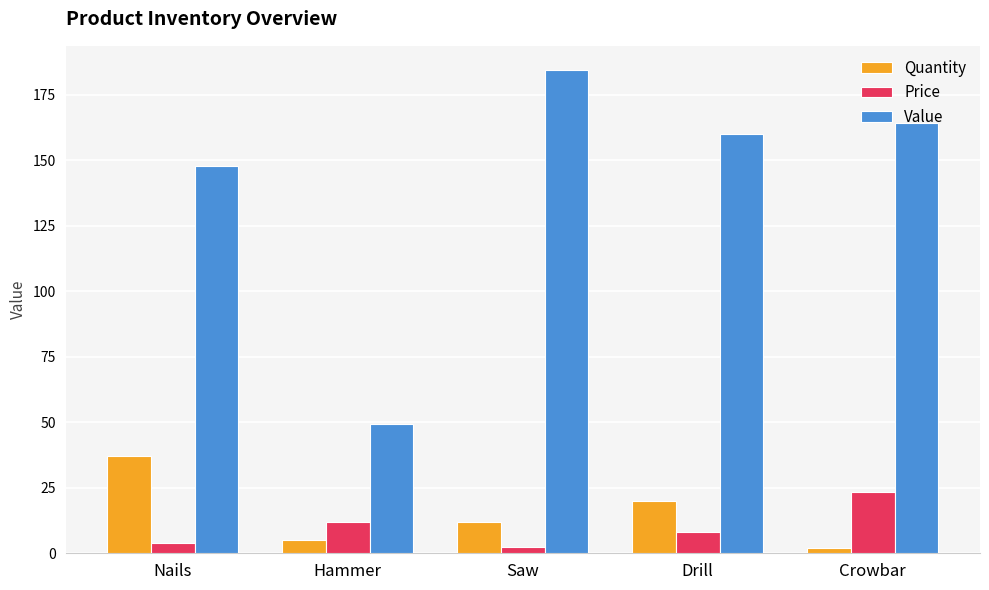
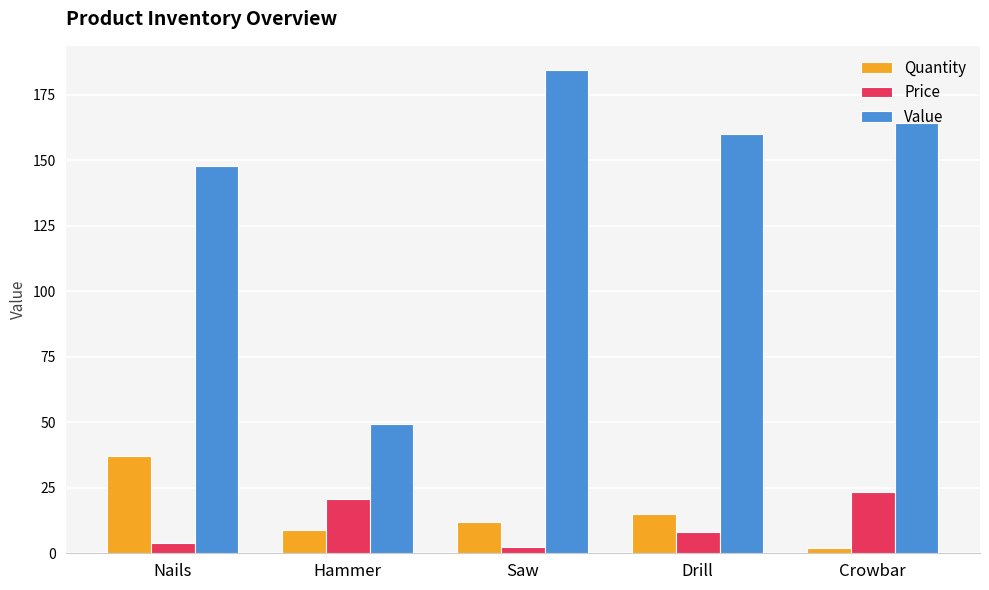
Quantity, Hammer: 5 -> 9
Price, Hammer: 12 -> 21
Quantity, Drill: 20 -> 15
